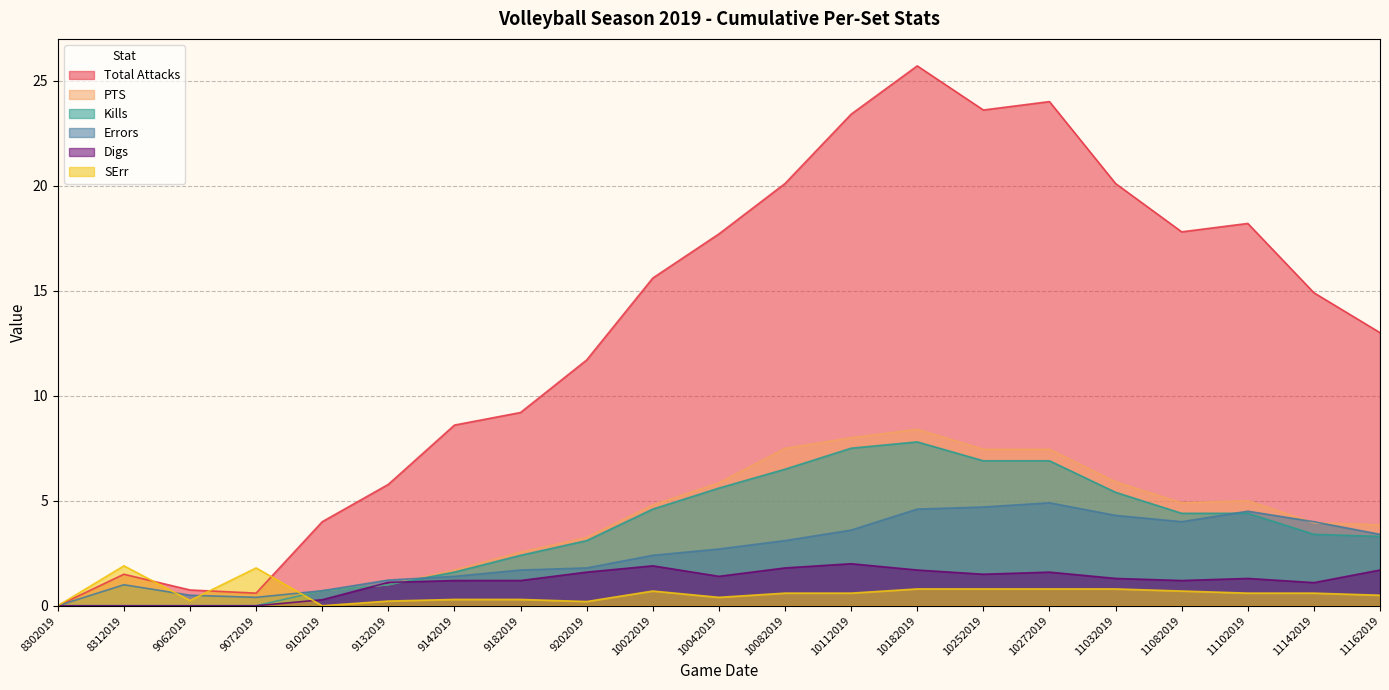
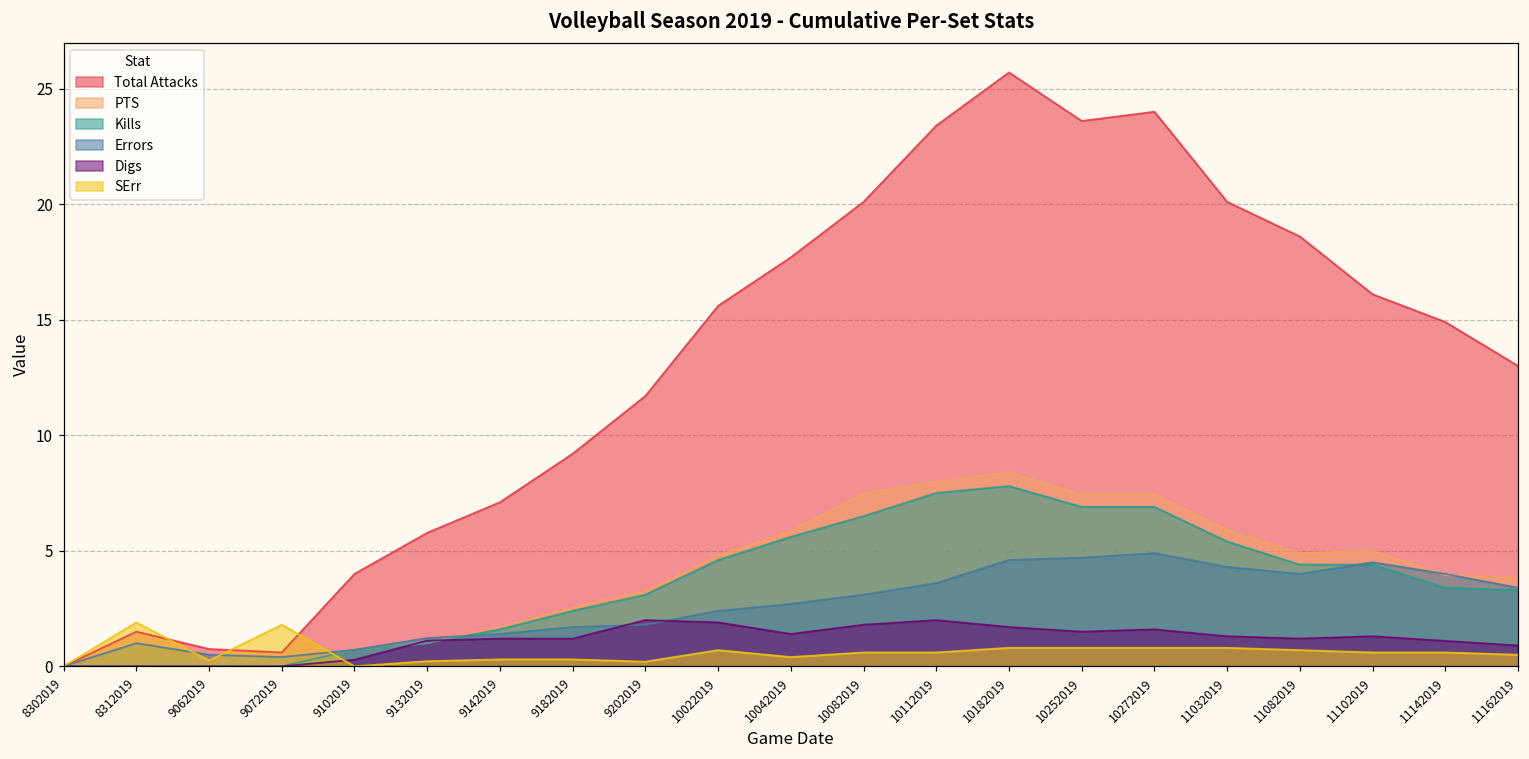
Total Attacks, 9142019: 8.6 -> 7.1
Digs, 9202019: 1.6 -> 2.0
Total Attacks, 11082019: 17.8 -> 18.6
Total Attacks, 11102019: 18.2 -> 16.1
Digs, 11162019: 1.7 -> 0.9
